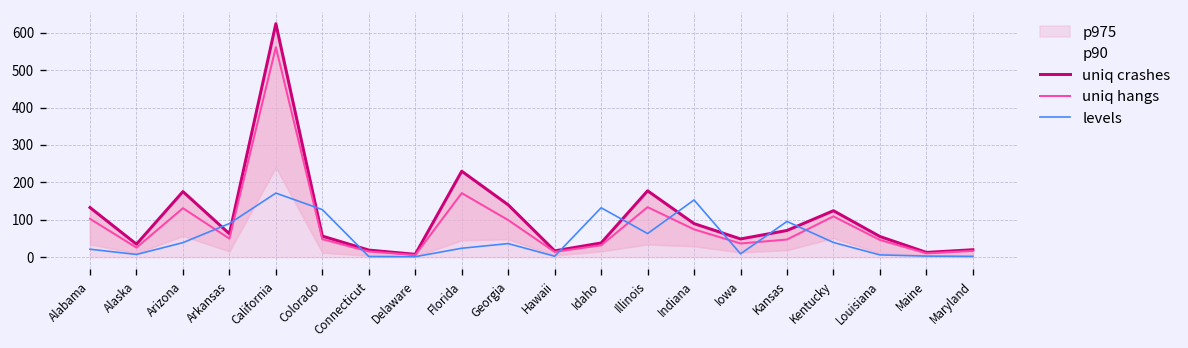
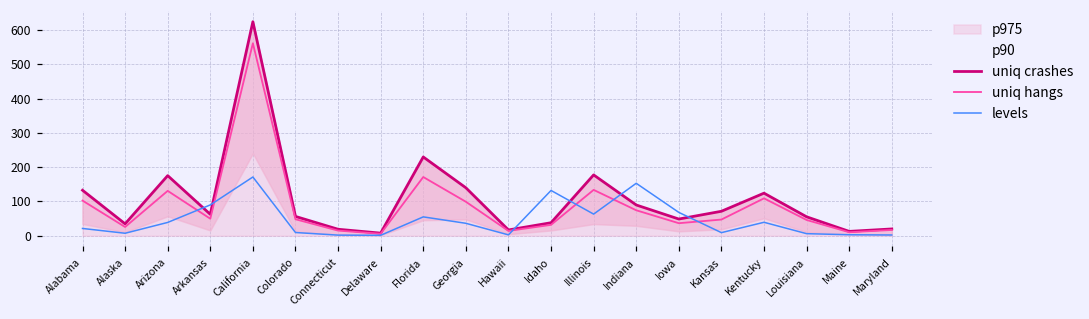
levels, Colorado: 130 -> 10
levels, Florida: 20 -> 60
levels, Iowa: 10 -> 70
levels, Kansas: 100 -> 10
